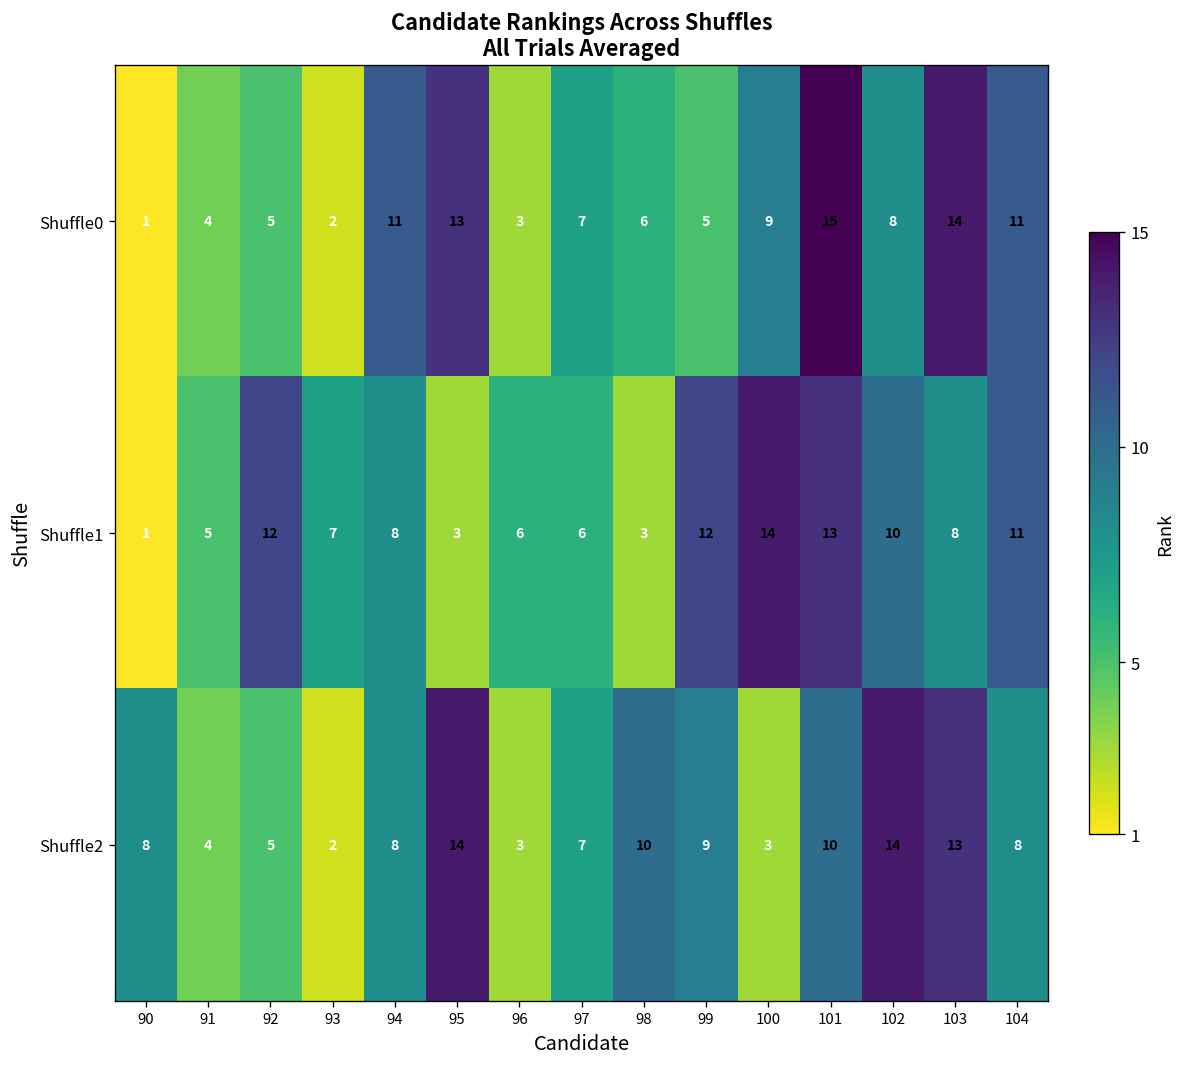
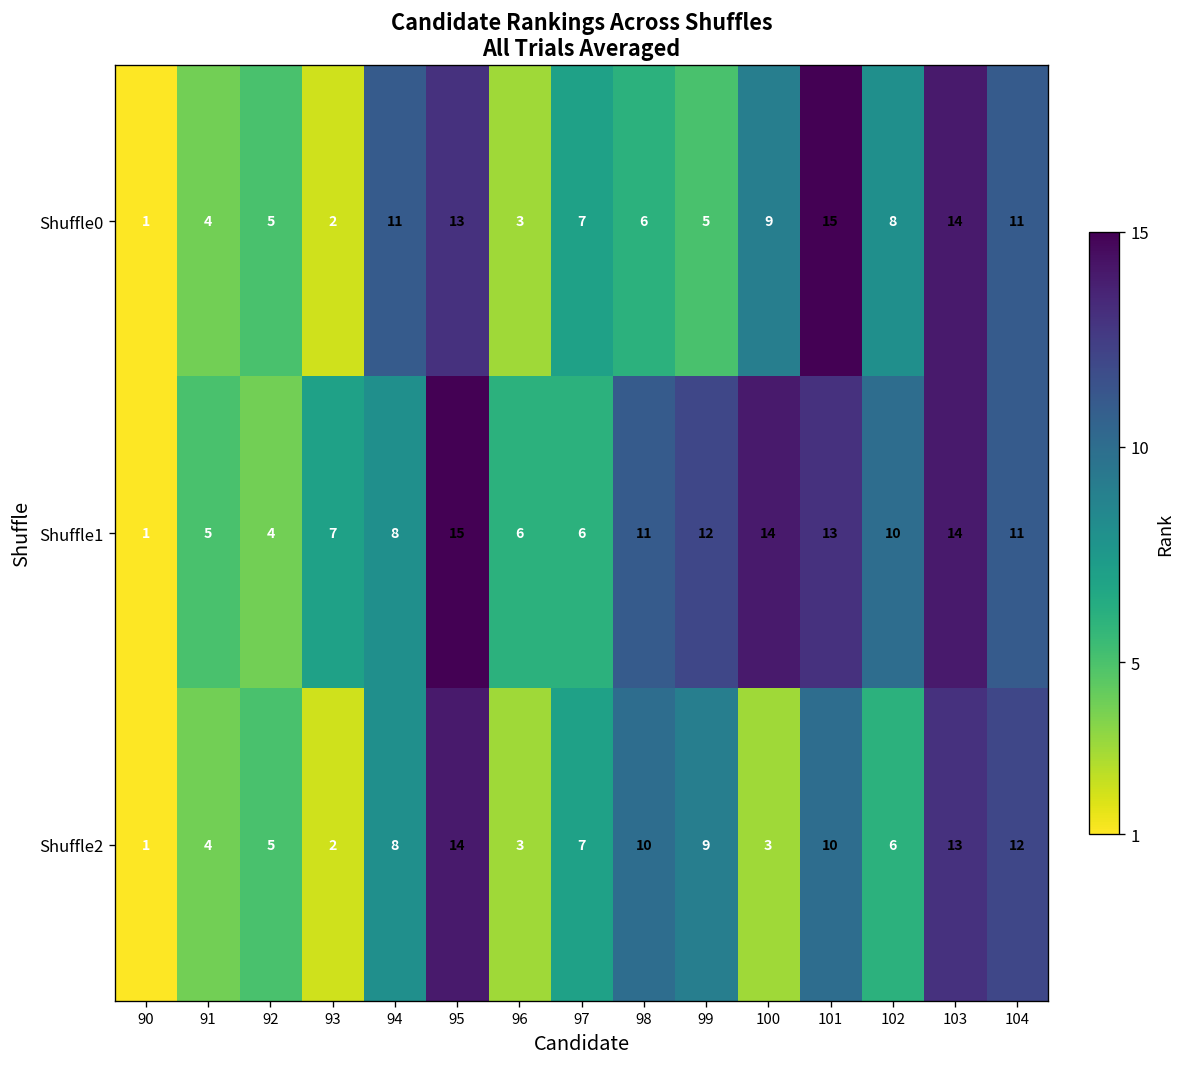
Shuffle1, 92: 12 -> 4
Shuffle1, 95: 3 -> 15
Shuffle1, 98: 3 -> 11
Shuffle1, 103: 8 -> 14
Shuffle2, 90: 8 -> 1
Shuffle2, 102: 14 -> 6
Shuffle2, 104: 8 -> 12
